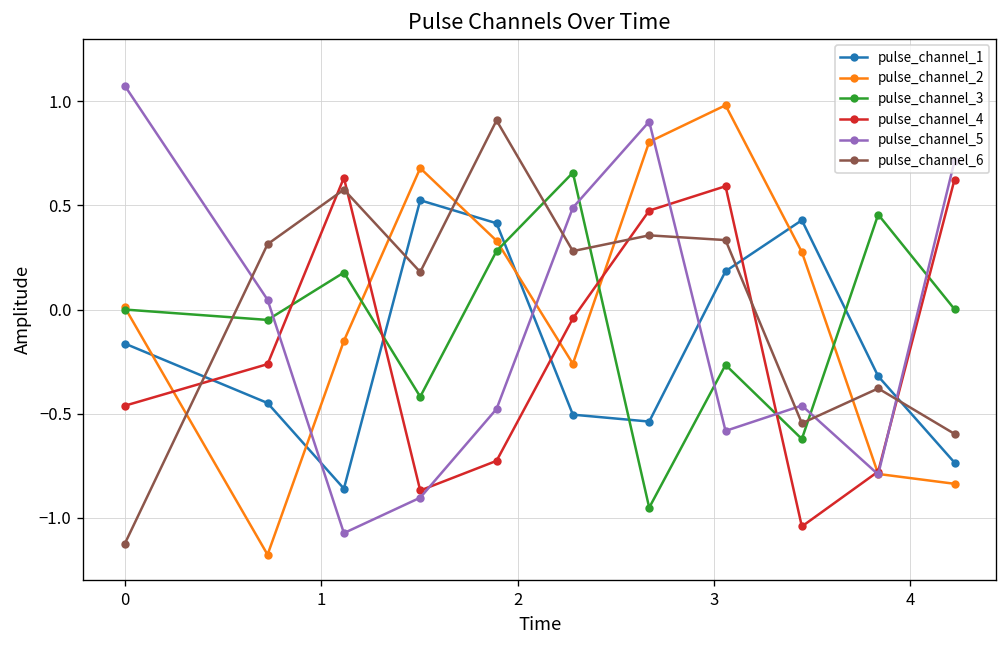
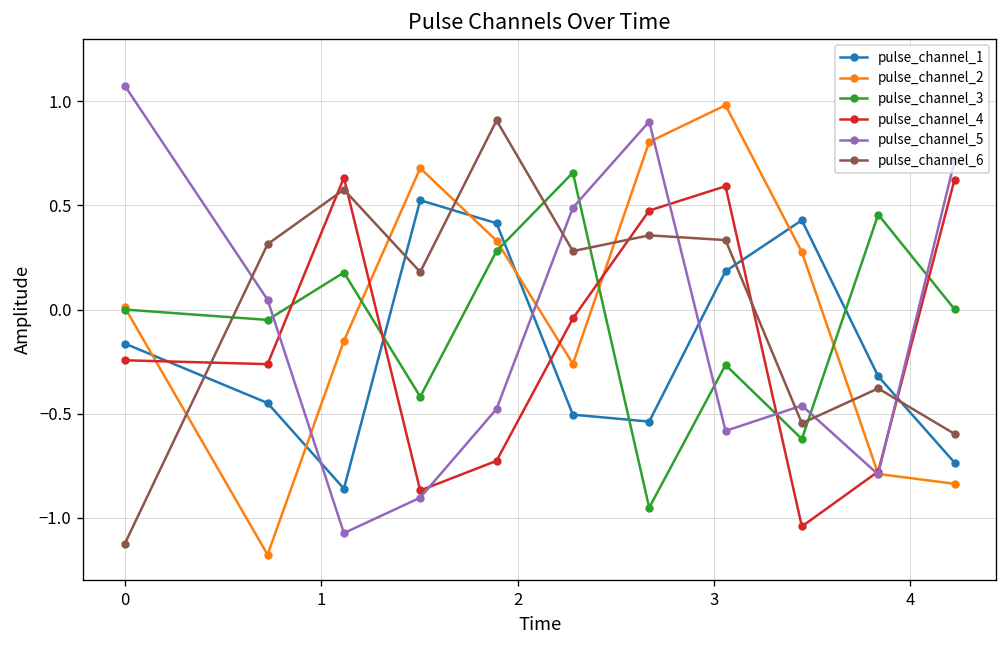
pulse_channel_4, 0: -0.46 -> -0.24
